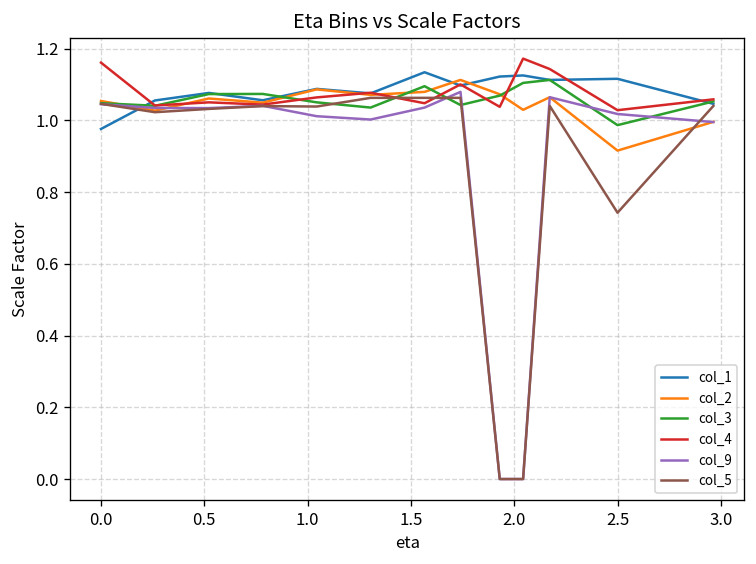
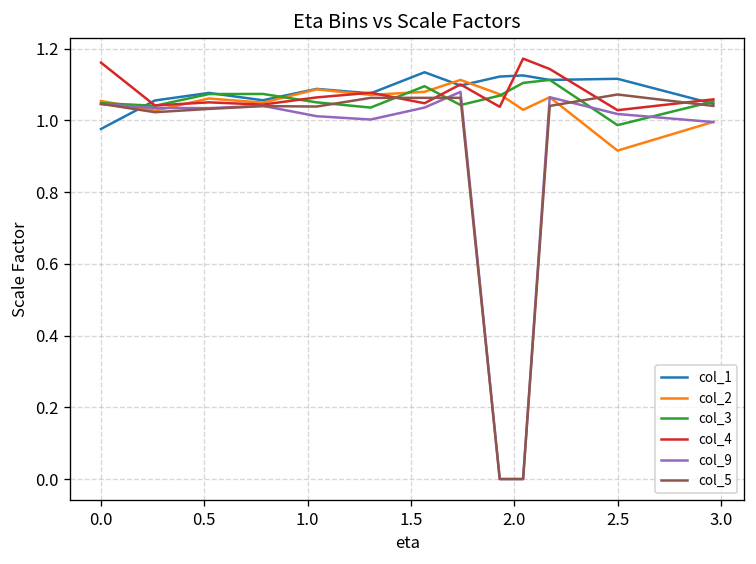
col_5, 2.5: 0.74 -> 1.07
